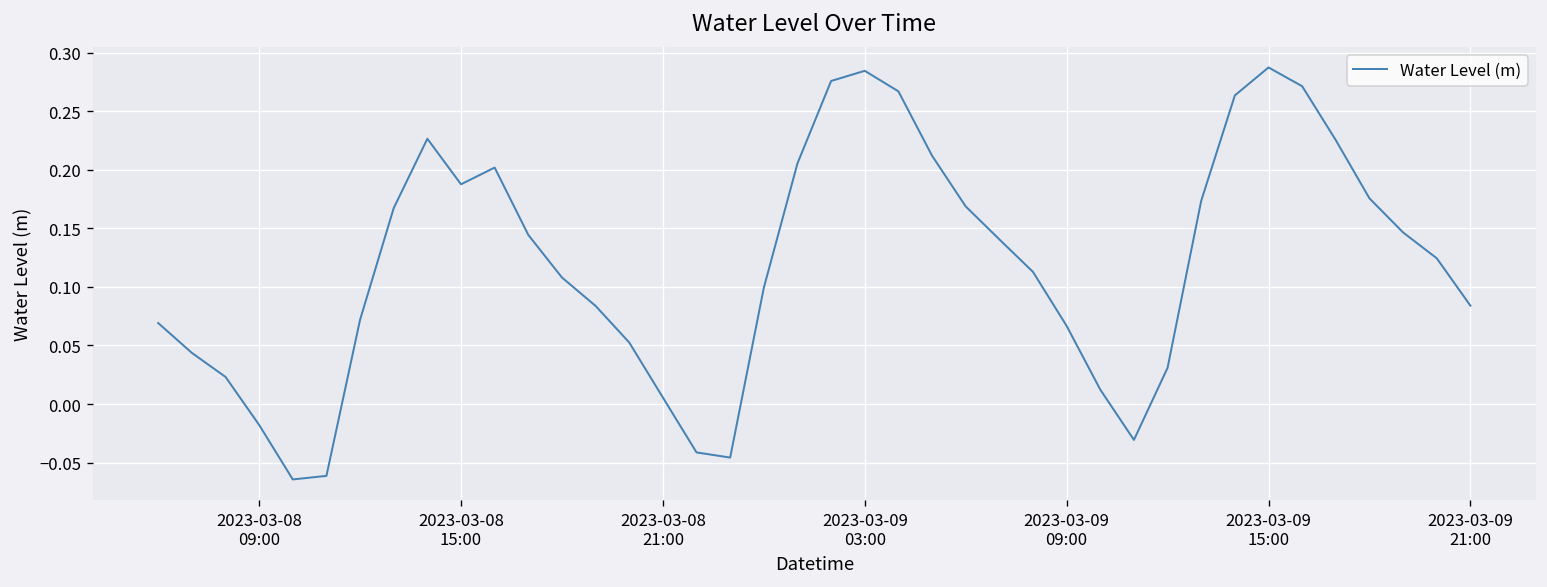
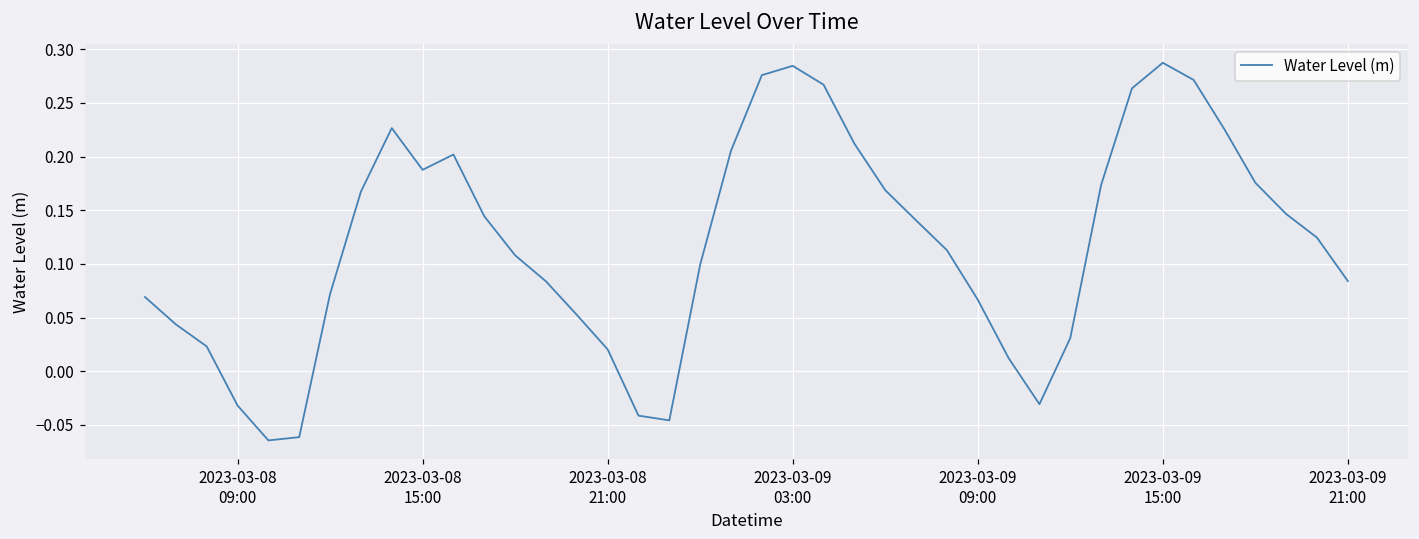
2023-03-08 09:00: -0.02 -> -0.03
2023-03-08 21:00: 0.01 -> 0.02
